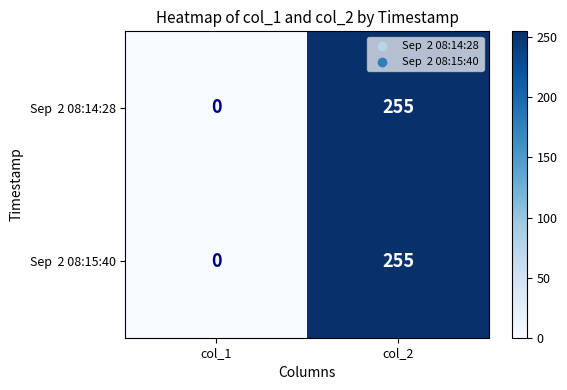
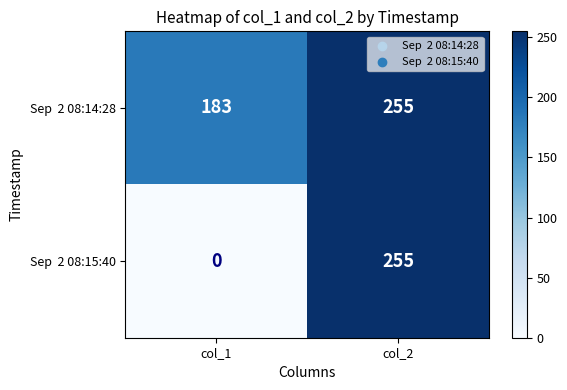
Sep 2 08:14:28, col_1: 0 -> 183
